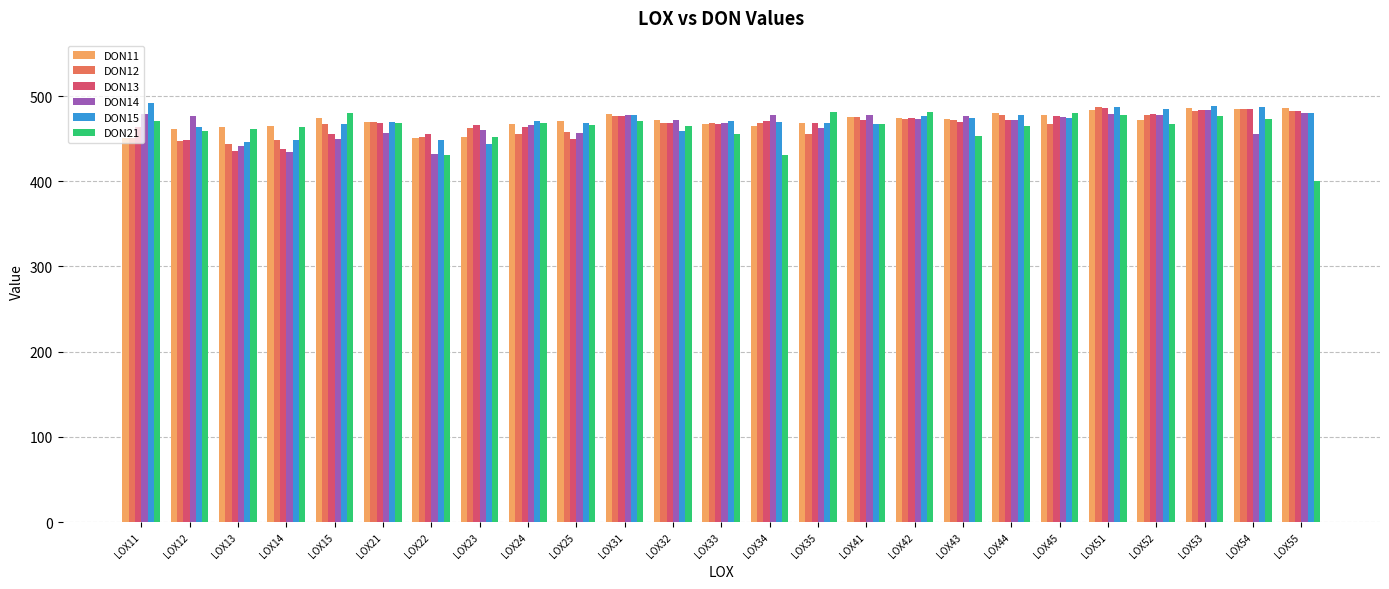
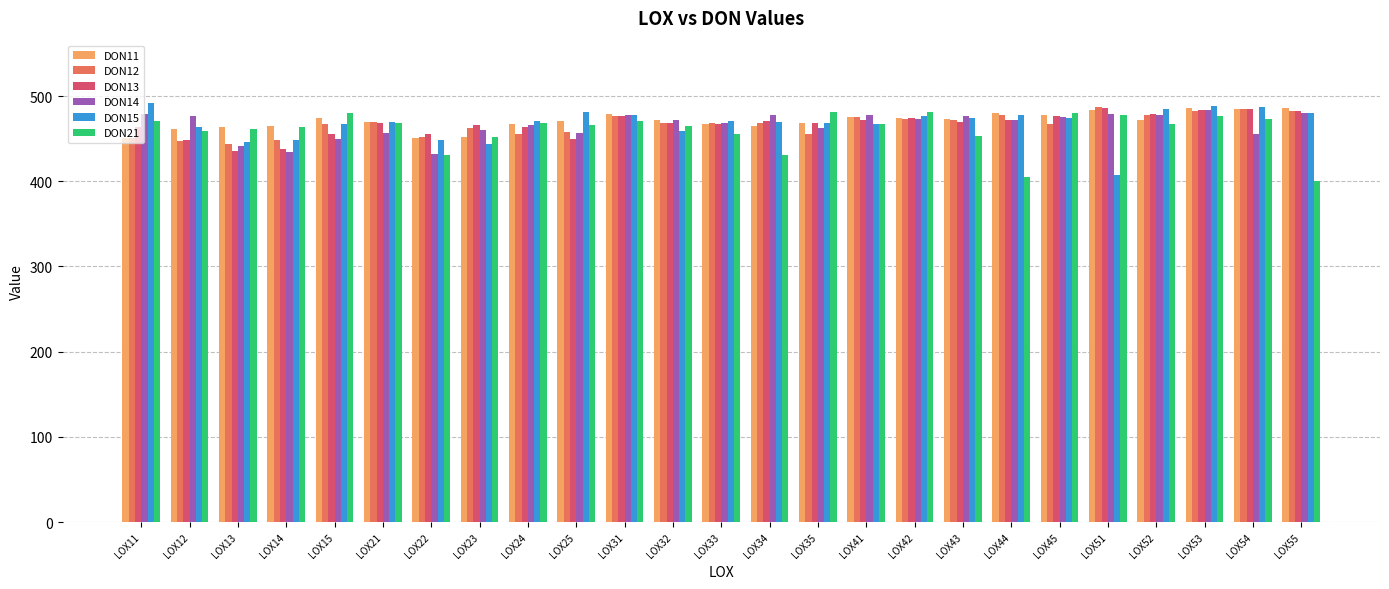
DON15, LOX25: 470 -> 480
DON21, LOX44: 470 -> 410
DON15, LOX51: 490 -> 410
